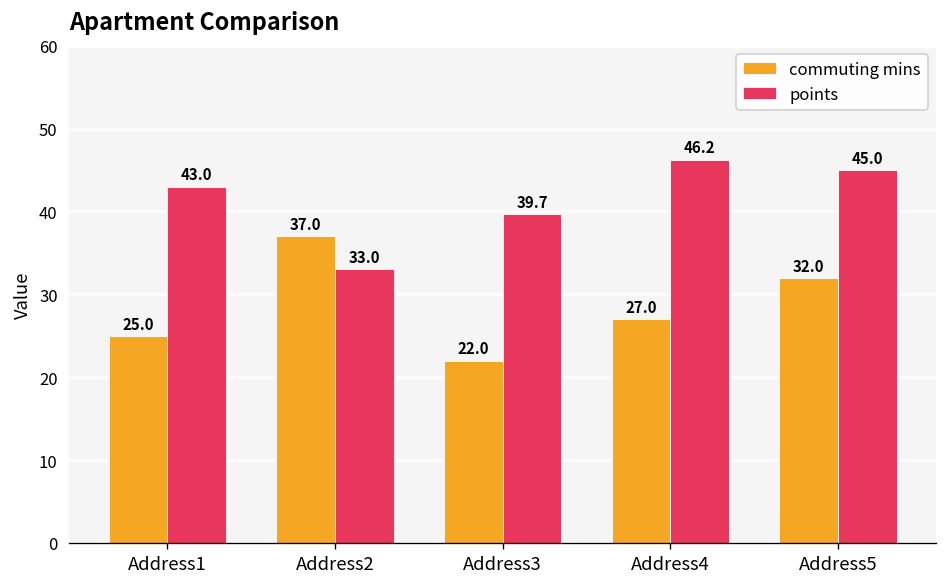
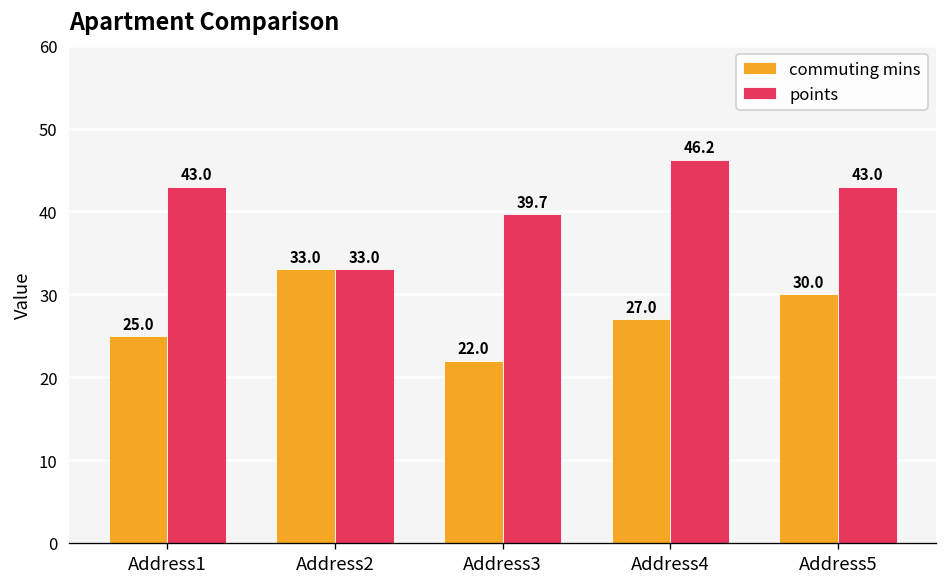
commuting mins, Address2: 37.0 -> 33.0
commuting mins, Address5: 32.0 -> 30.0
points, Address5: 45.0 -> 43.0
